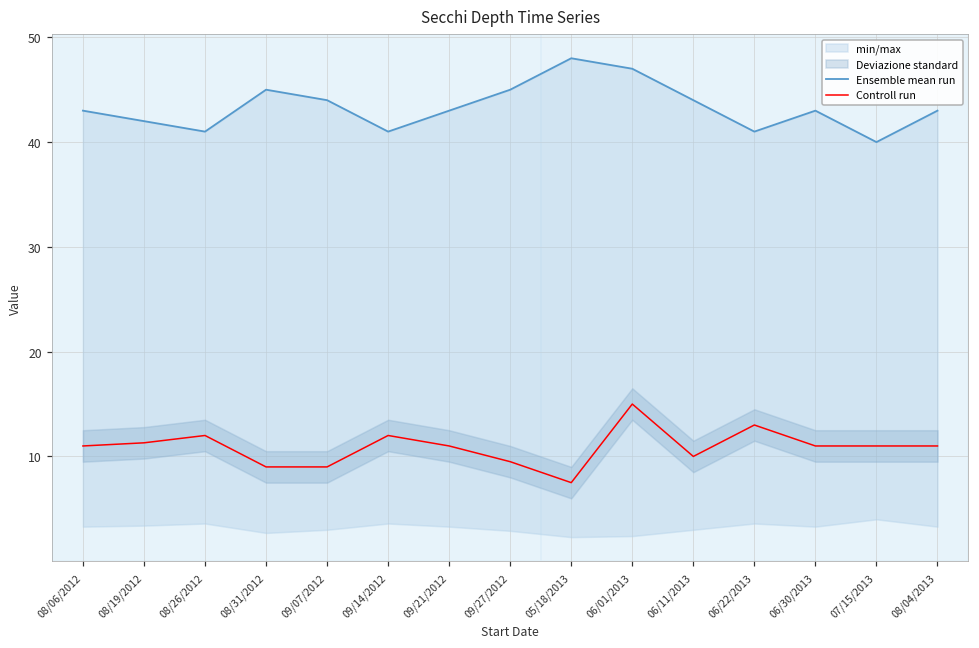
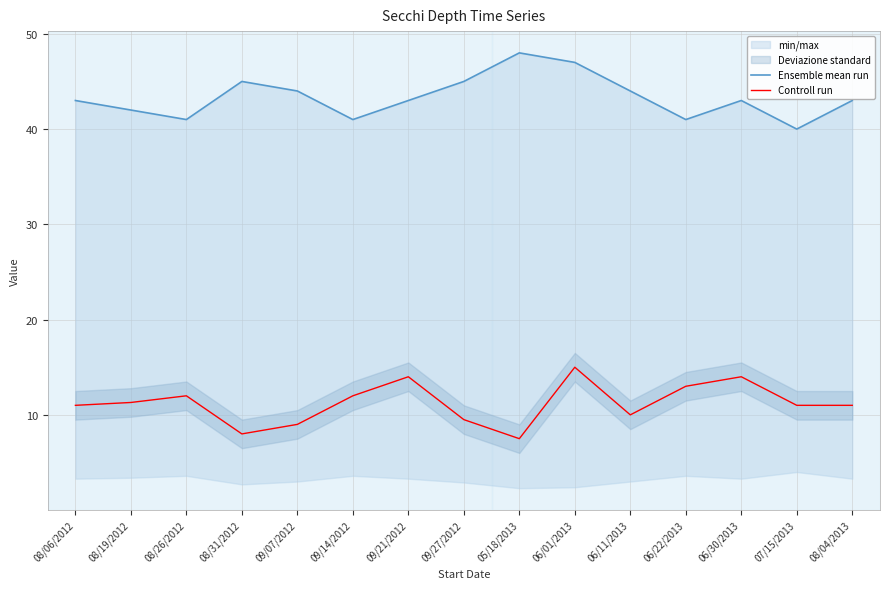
Controll run, 08/31/2012: 9 -> 8
Controll run, 09/21/2012: 11 -> 14
Controll run, 06/30/2013: 11 -> 14
